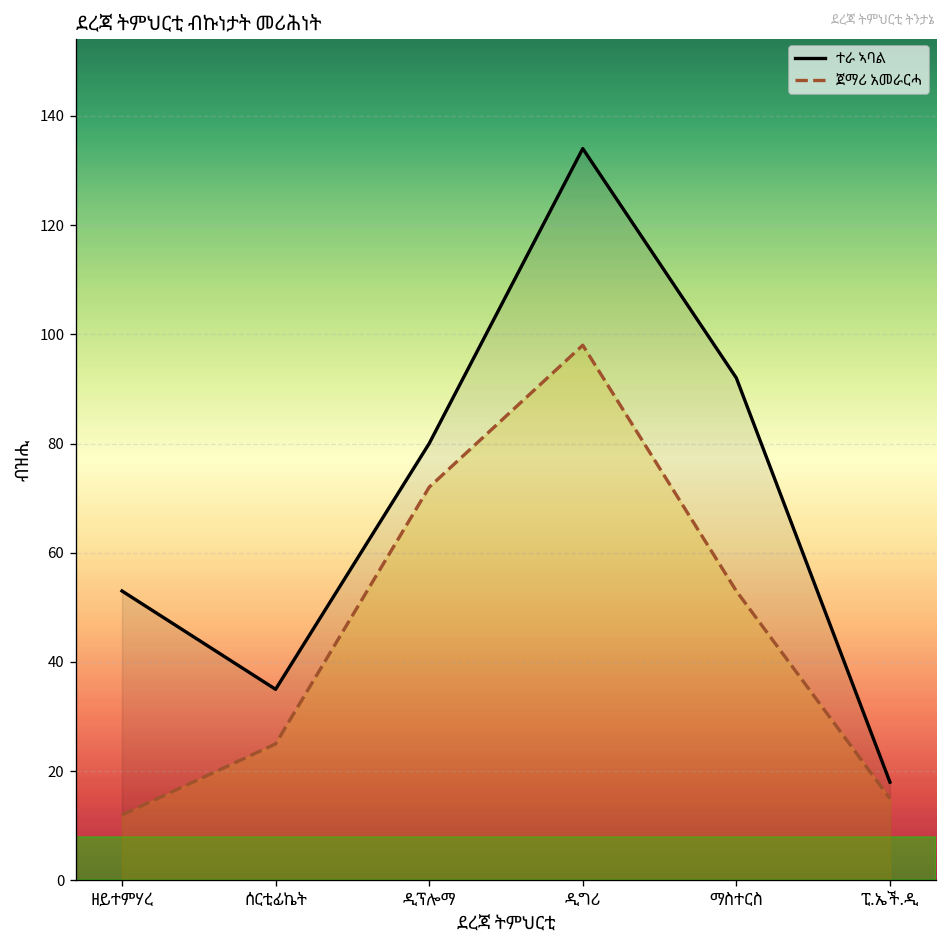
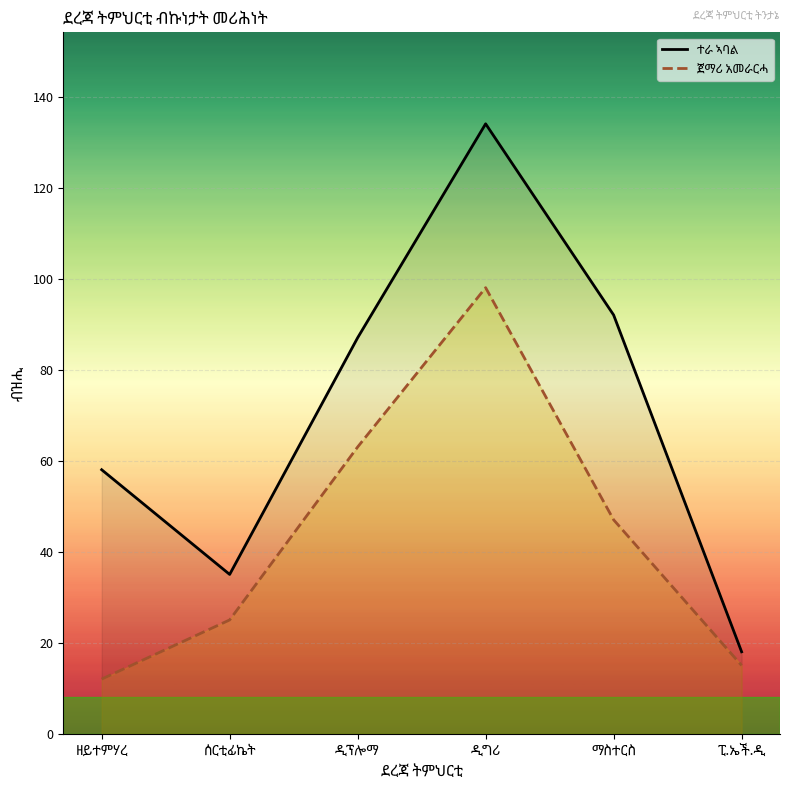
ተራ ኣባል, ዘይተምሃረ: 53 -> 58
ተራ ኣባል, ዲፕሎማ: 80 -> 87
ጀማሪ አመራርሓ, ዲፕሎማ: 72 -> 63
ጀማሪ አመራርሓ, ማስተርስ: 53 -> 47
